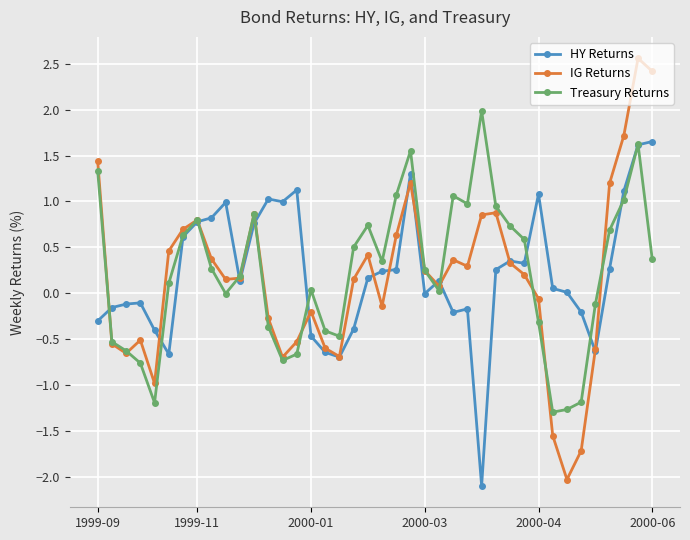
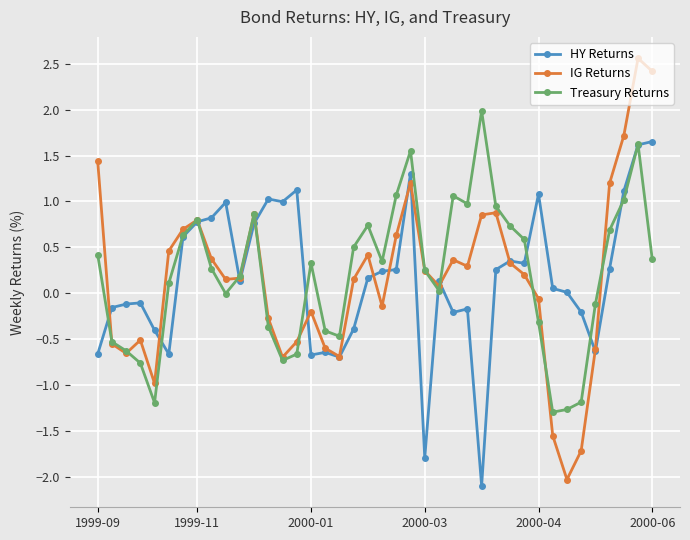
HY Returns, 1999-09: -0.3 -> -0.7
Treasury Returns, 1999-09: 1.3 -> 0.4
HY Returns, 2000-01: -0.5 -> -0.7
Treasury Returns, 2000-01: 0.0 -> 0.3
HY Returns, 2000-03: 0.0 -> -1.8
